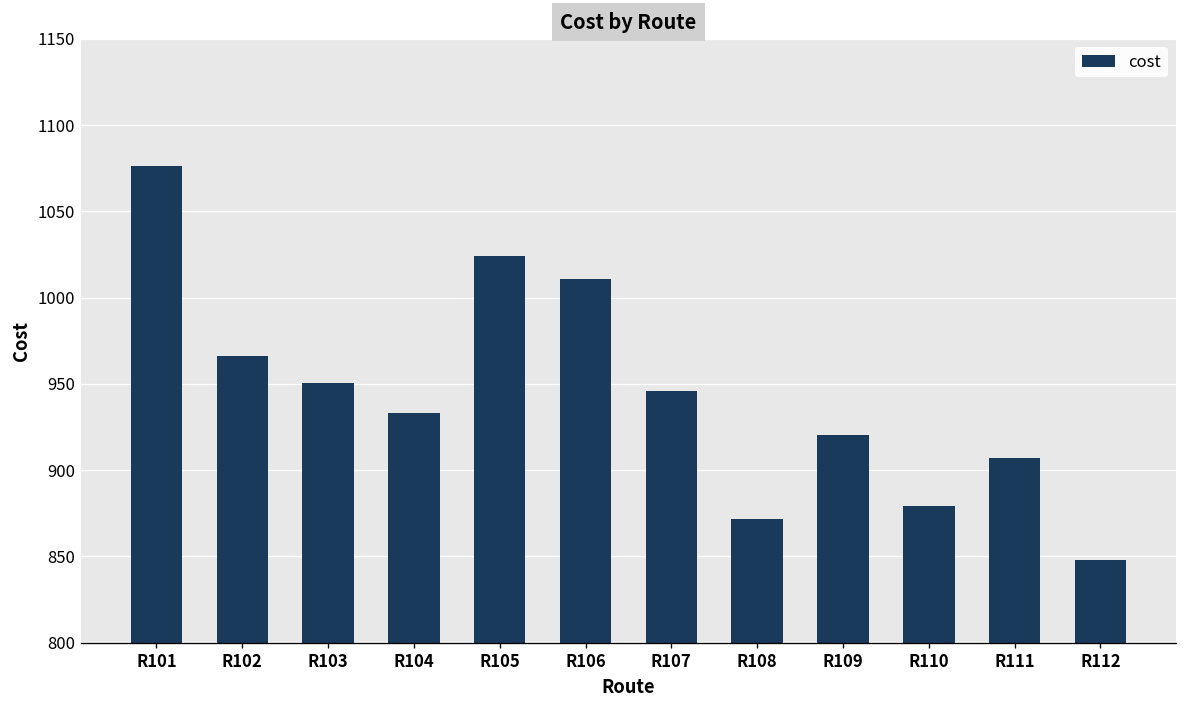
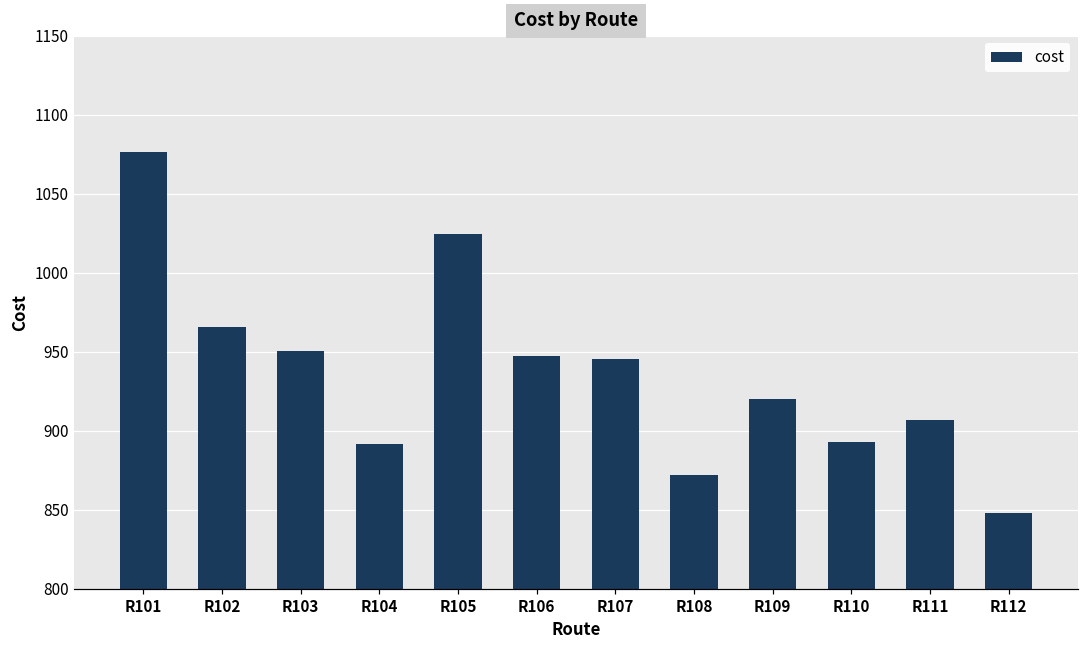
R104: 933 -> 891
R106: 1011 -> 947
R110: 879 -> 893
